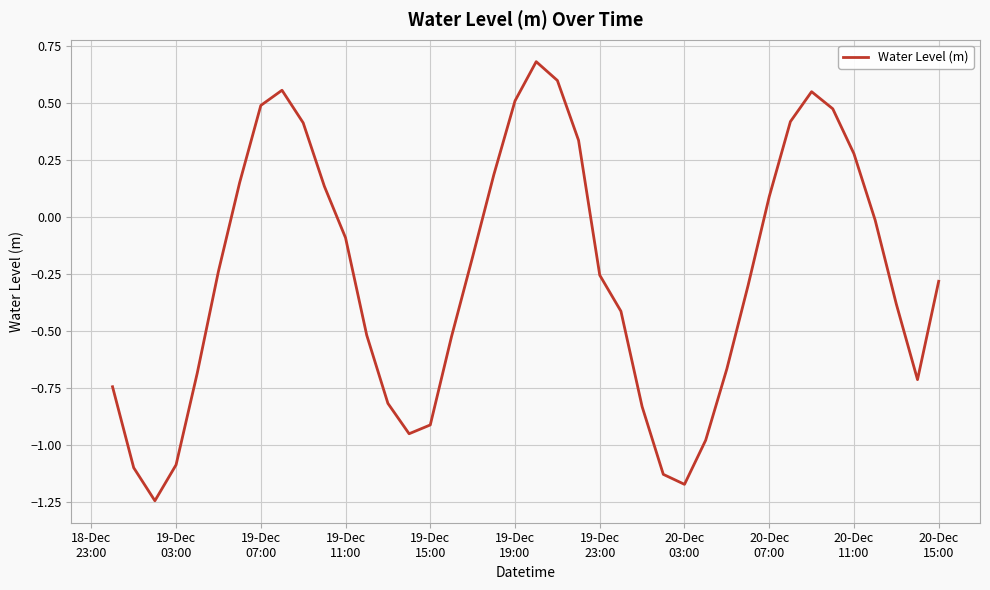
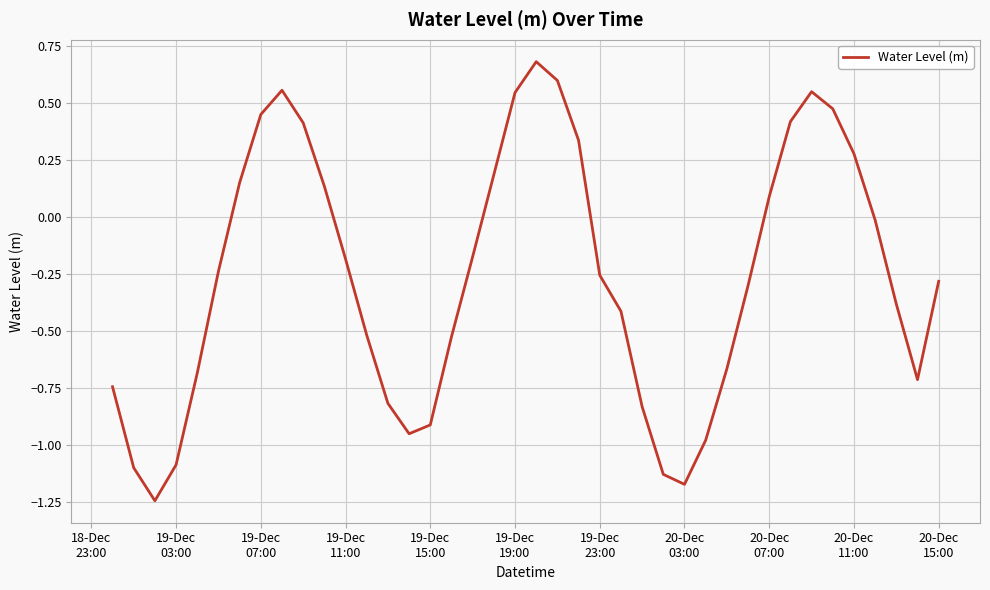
19-Dec 07:00: 0.49 -> 0.45
19-Dec 11:00: -0.09 -> -0.18
19-Dec 19:00: 0.51 -> 0.54
